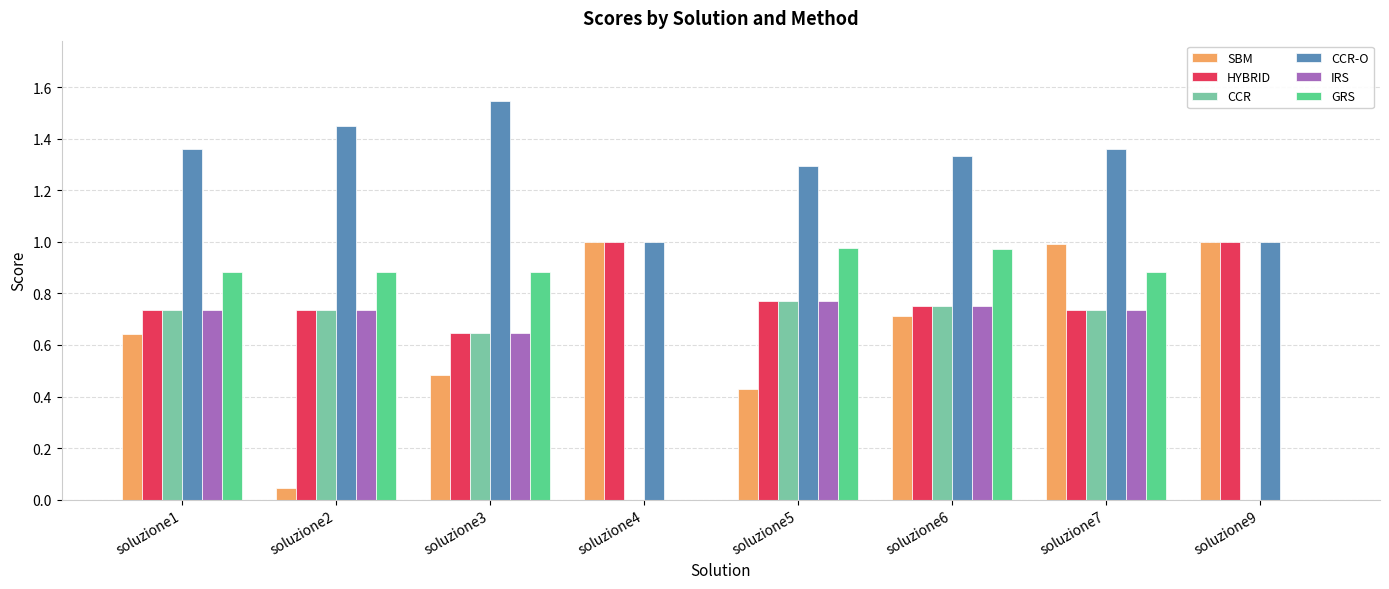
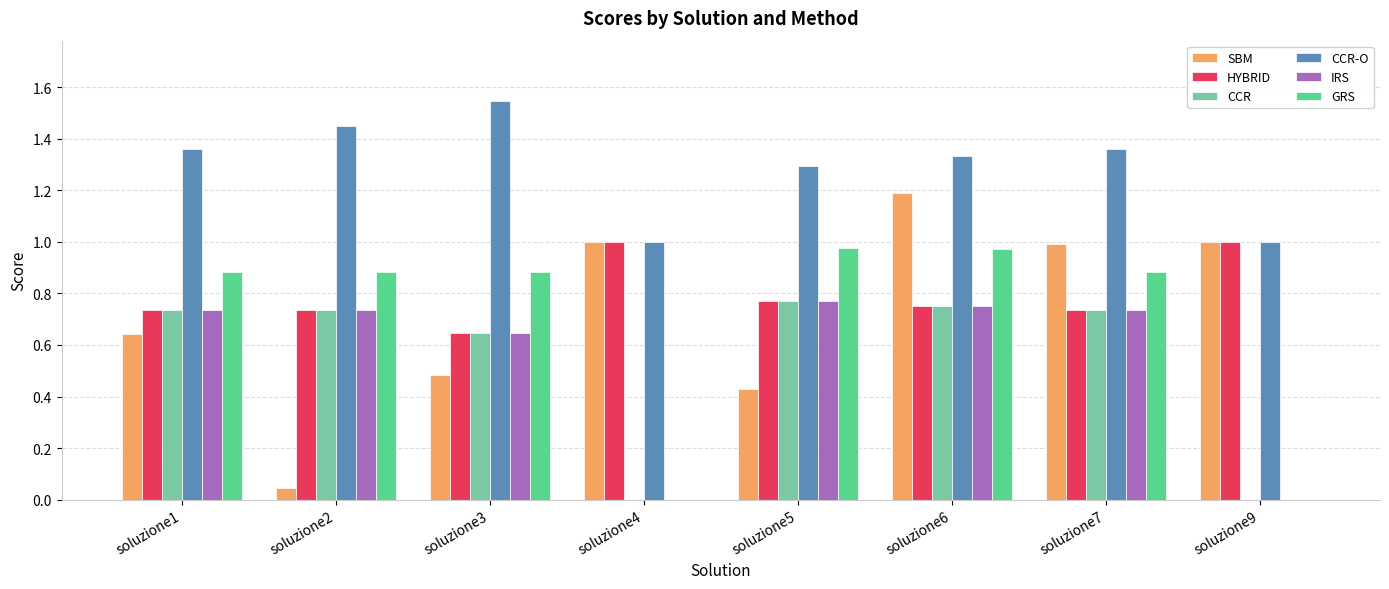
SBM, soluzione6: 0.71 -> 1.19
